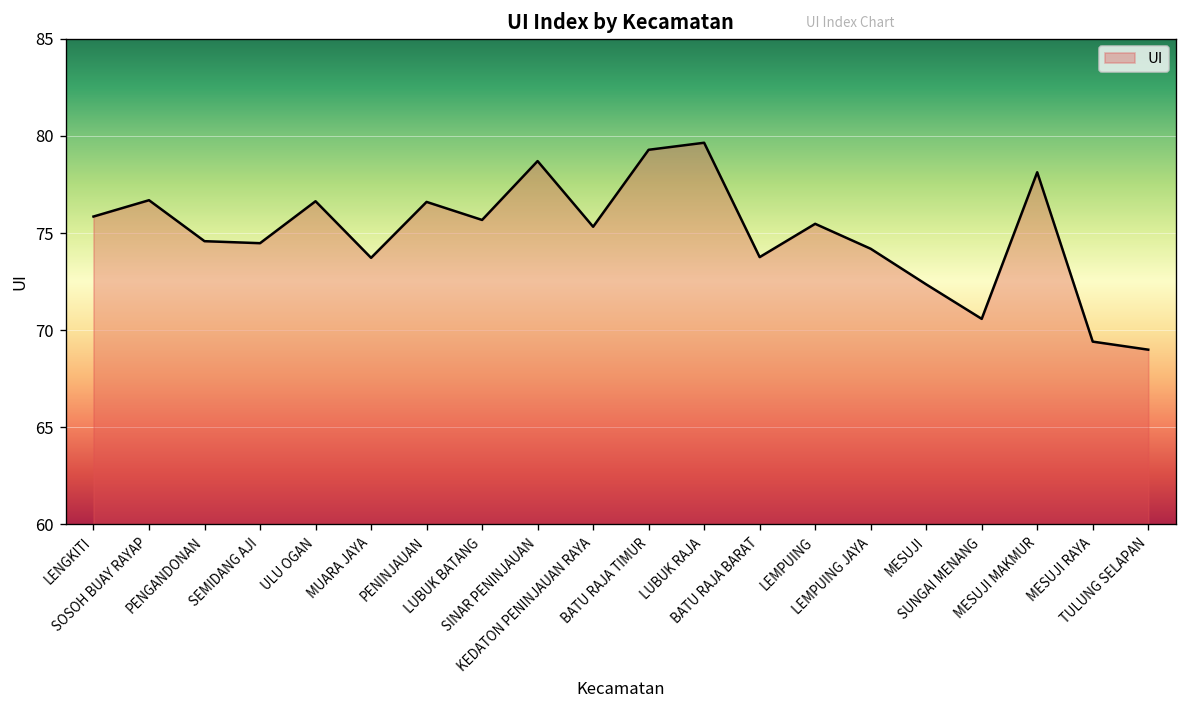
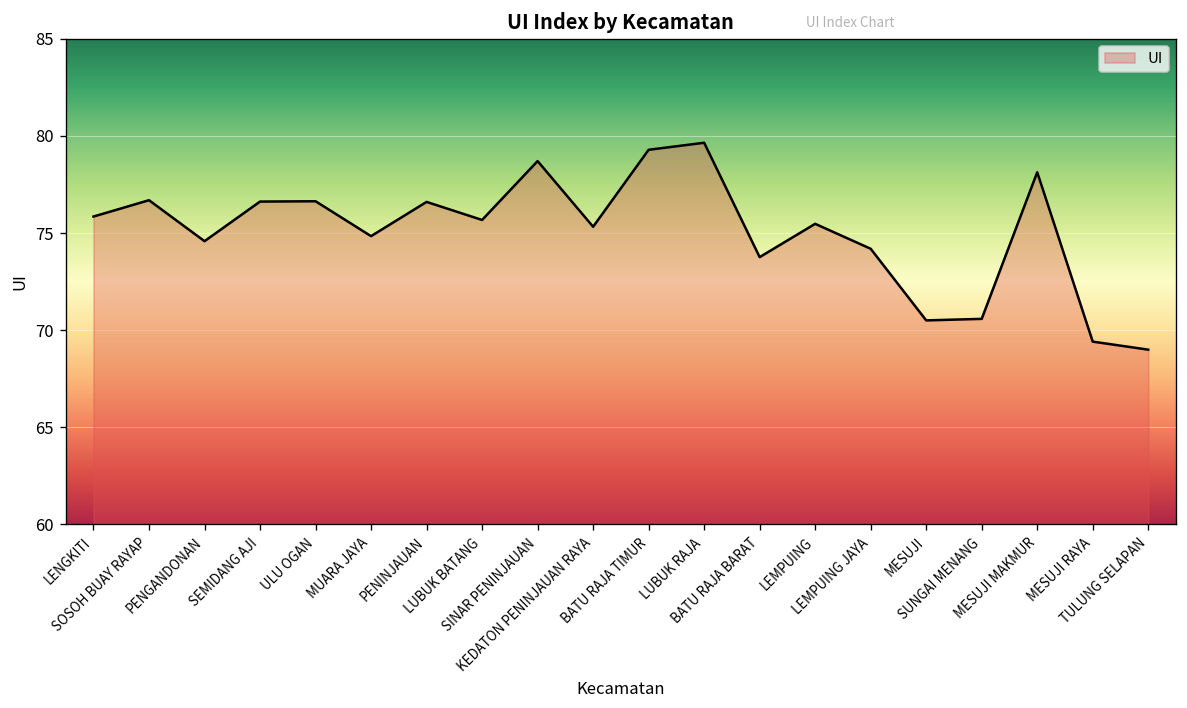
SEMIDANG AJI: 74.5 -> 76.6
MUARA JAYA: 73.7 -> 74.8
MESUJI: 72.4 -> 70.5
